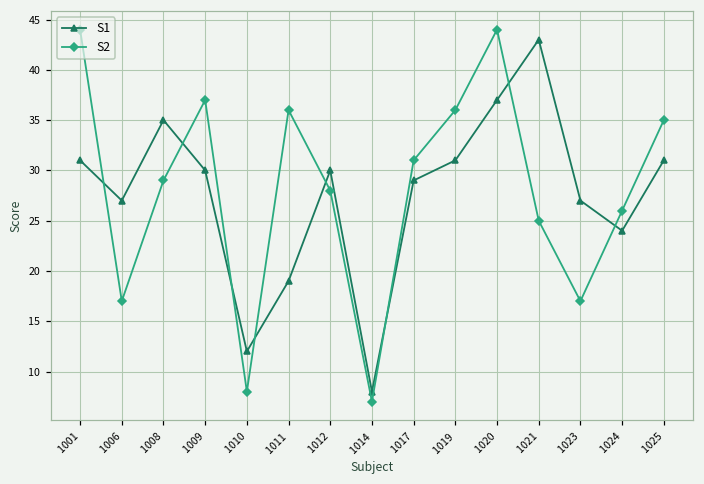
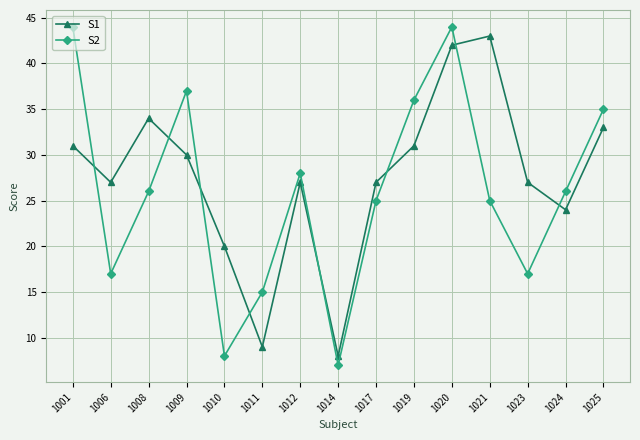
S1, 1008: 35 -> 34
S2, 1008: 29 -> 26
S1, 1010: 12 -> 20
S1, 1011: 19 -> 9
S2, 1011: 36 -> 15
S1, 1012: 30 -> 27
S1, 1017: 29 -> 27
S2, 1017: 31 -> 25
S1, 1020: 37 -> 42
S1, 1025: 31 -> 33
